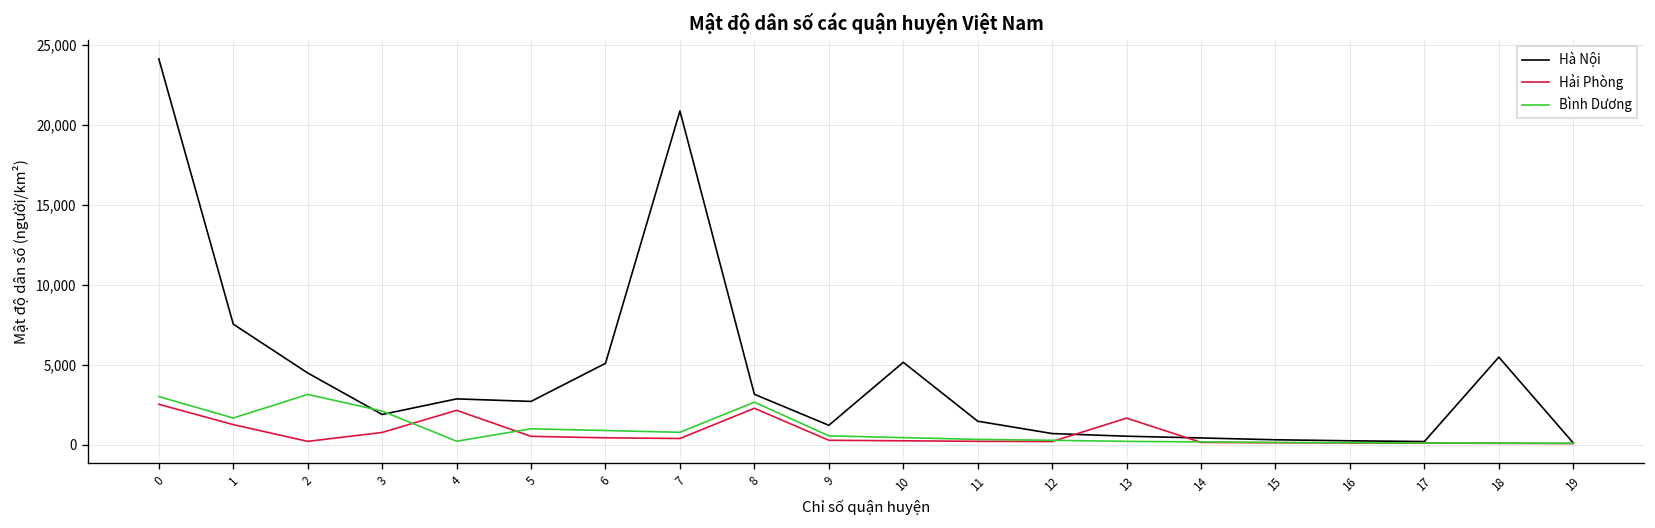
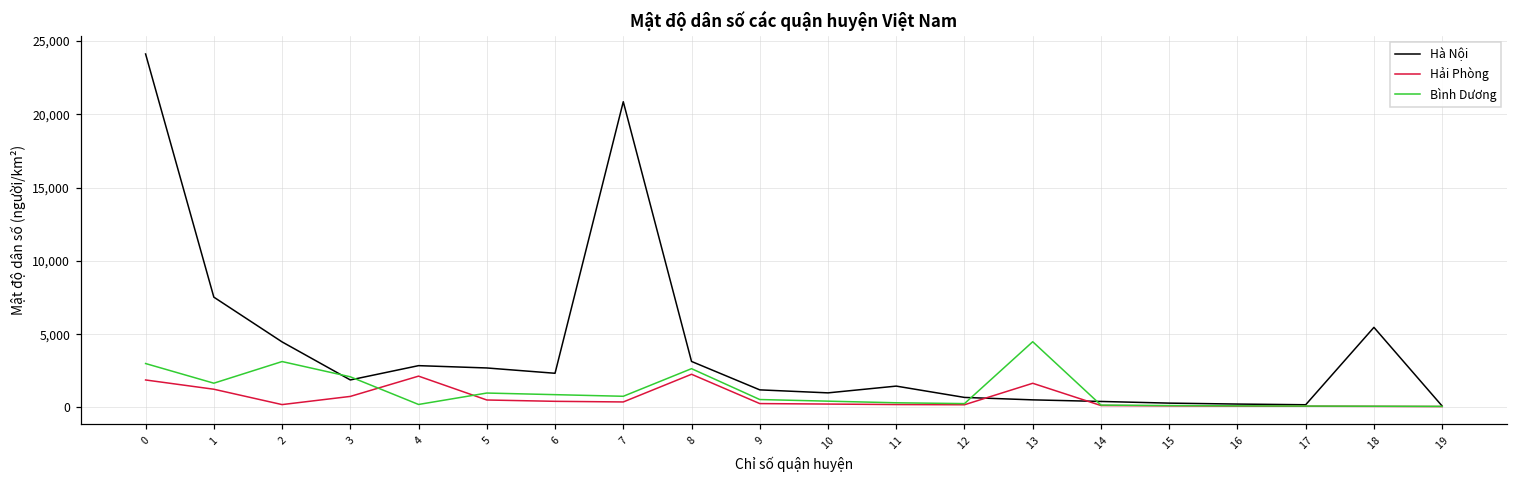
Hải Phòng, 0: 2,500 -> 1,900
Hà Nội, 6: 5,100 -> 2,300
Hà Nội, 10: 5,100 -> 1,000
Bình Dương, 13: 200 -> 4,500
